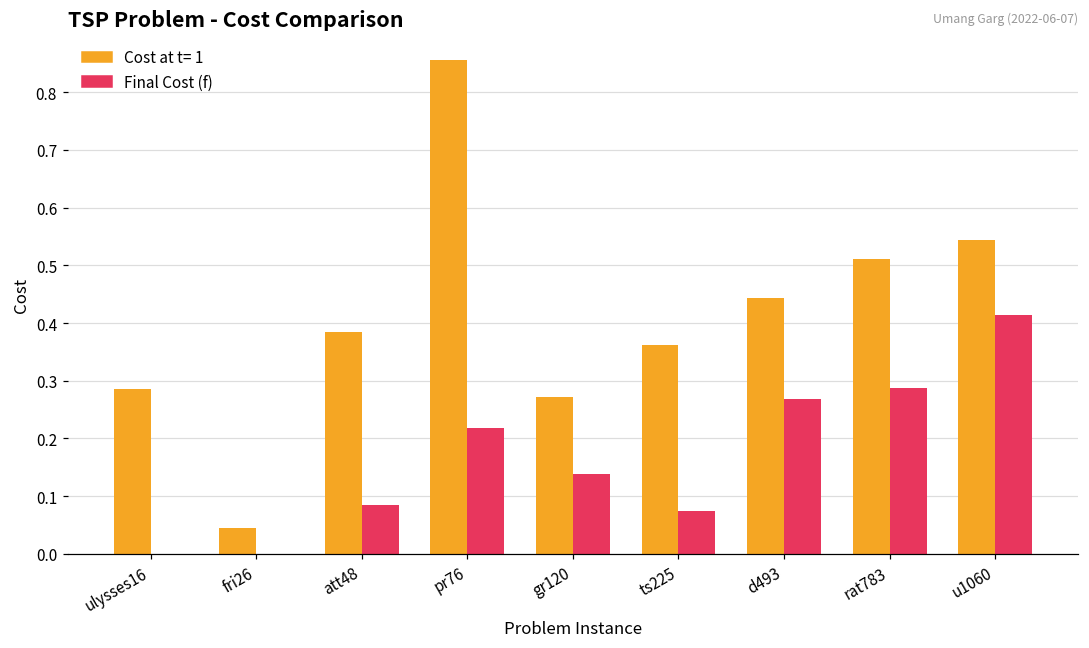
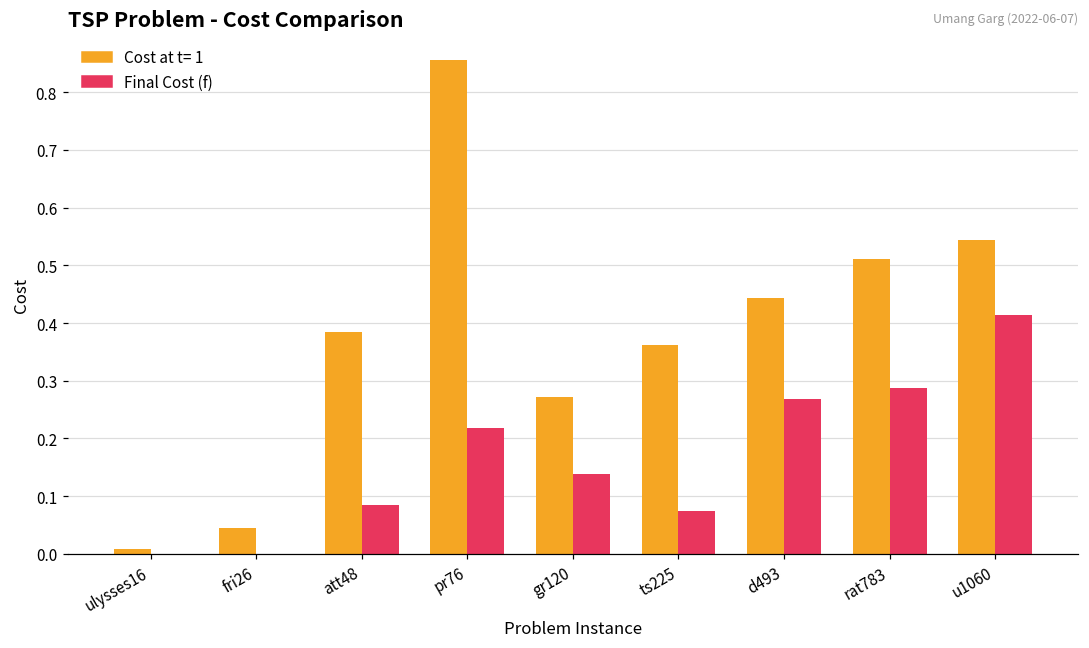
Cost at t= 1, ulysses16: 0.29 -> 0.01
